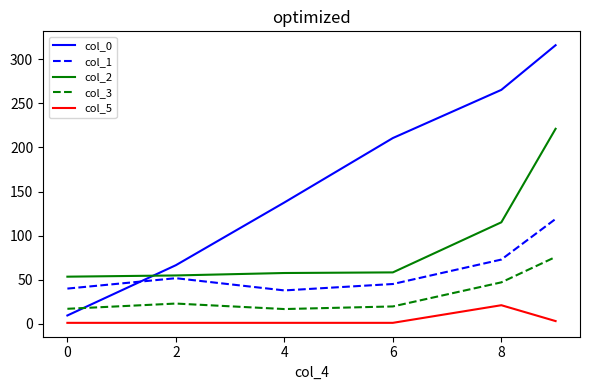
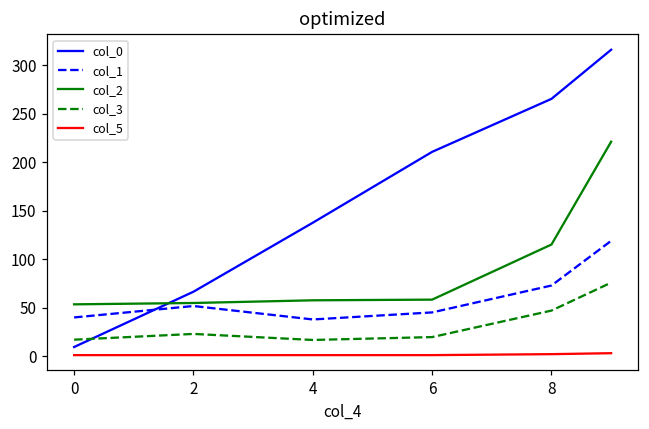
col_5, 8: 20 -> 0
